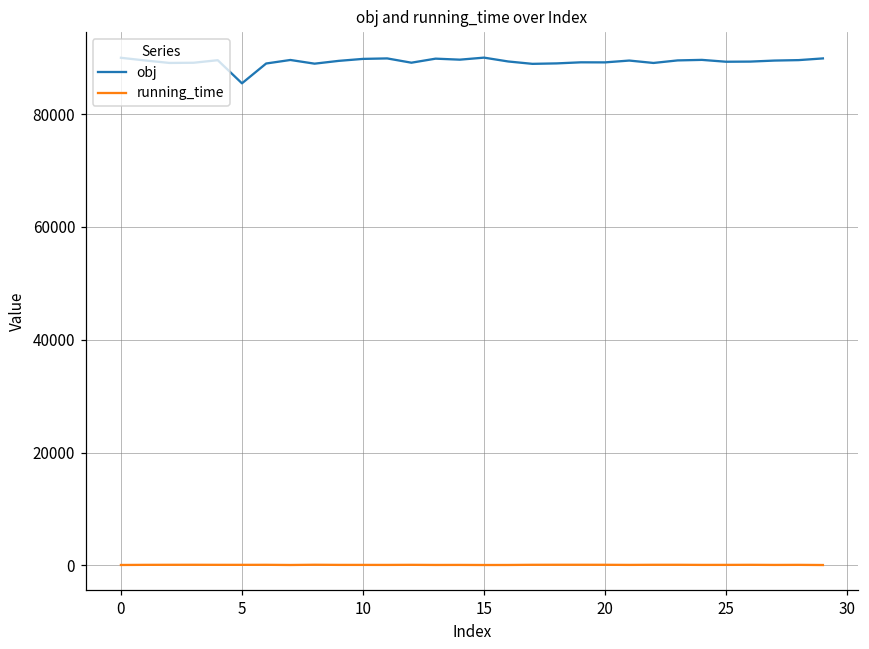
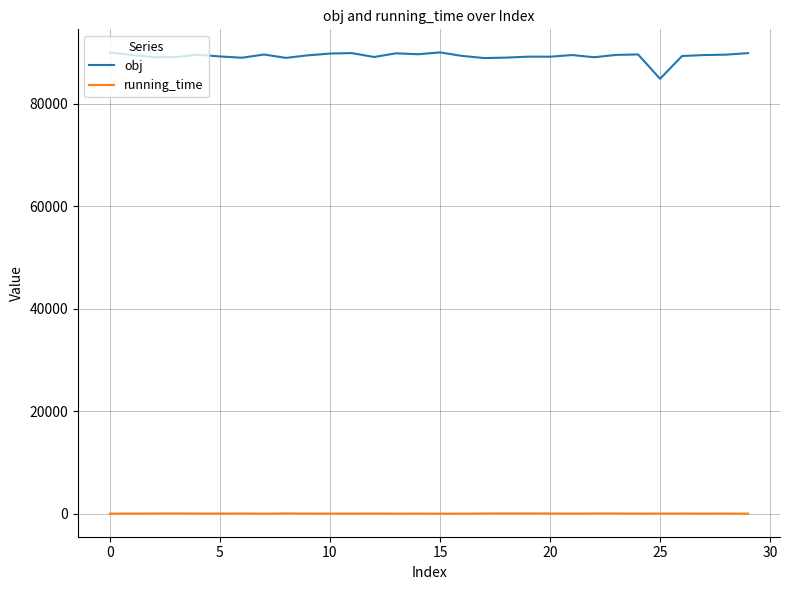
obj, 5: 85000 -> 89000
obj, 25: 89000 -> 85000
